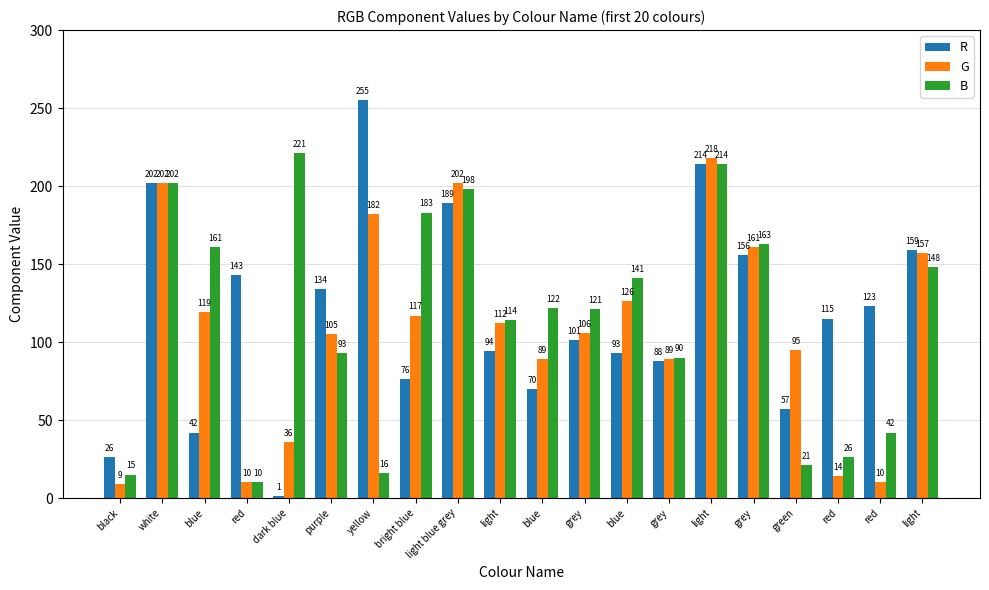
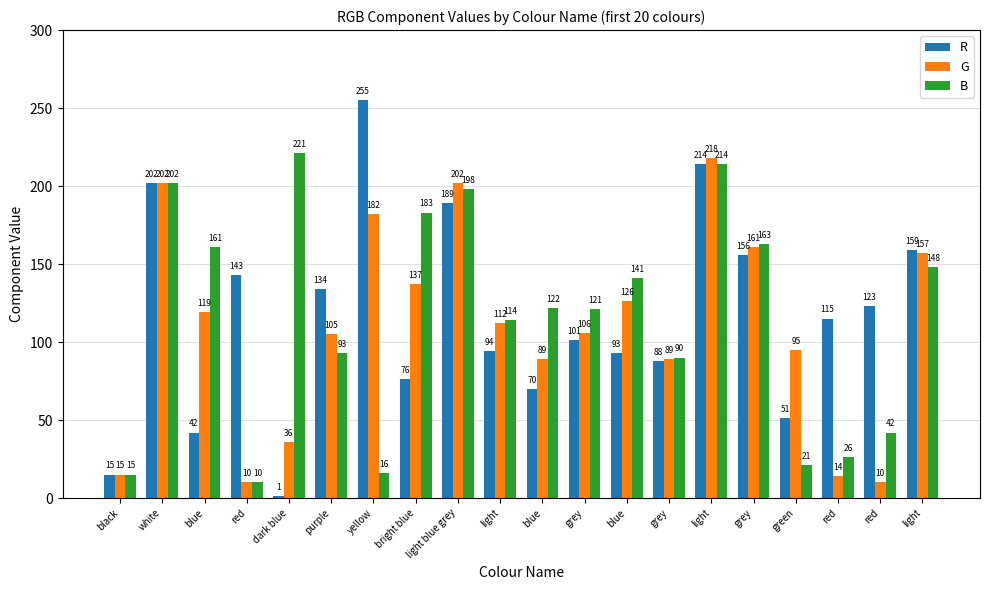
R, black: 26 -> 15
G, black: 9 -> 15
G, bright blue: 117 -> 137
R, green: 57 -> 51
